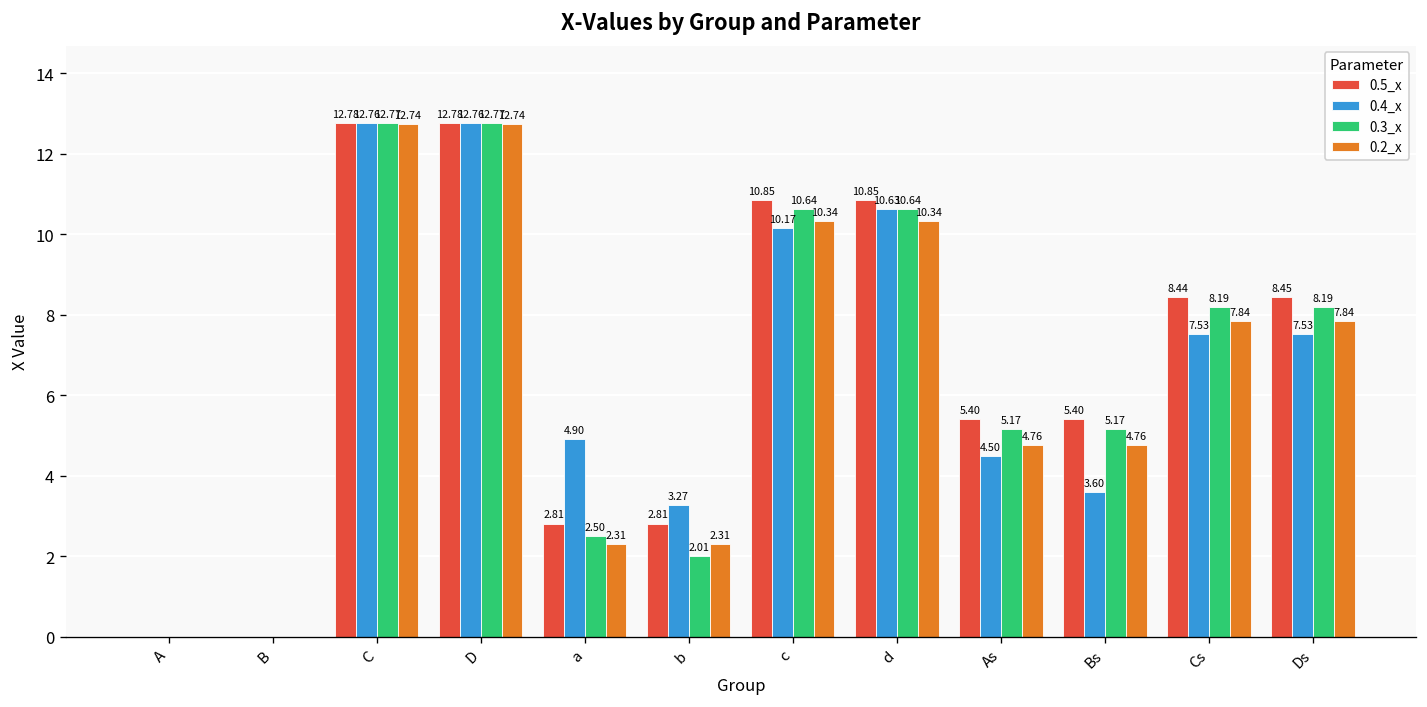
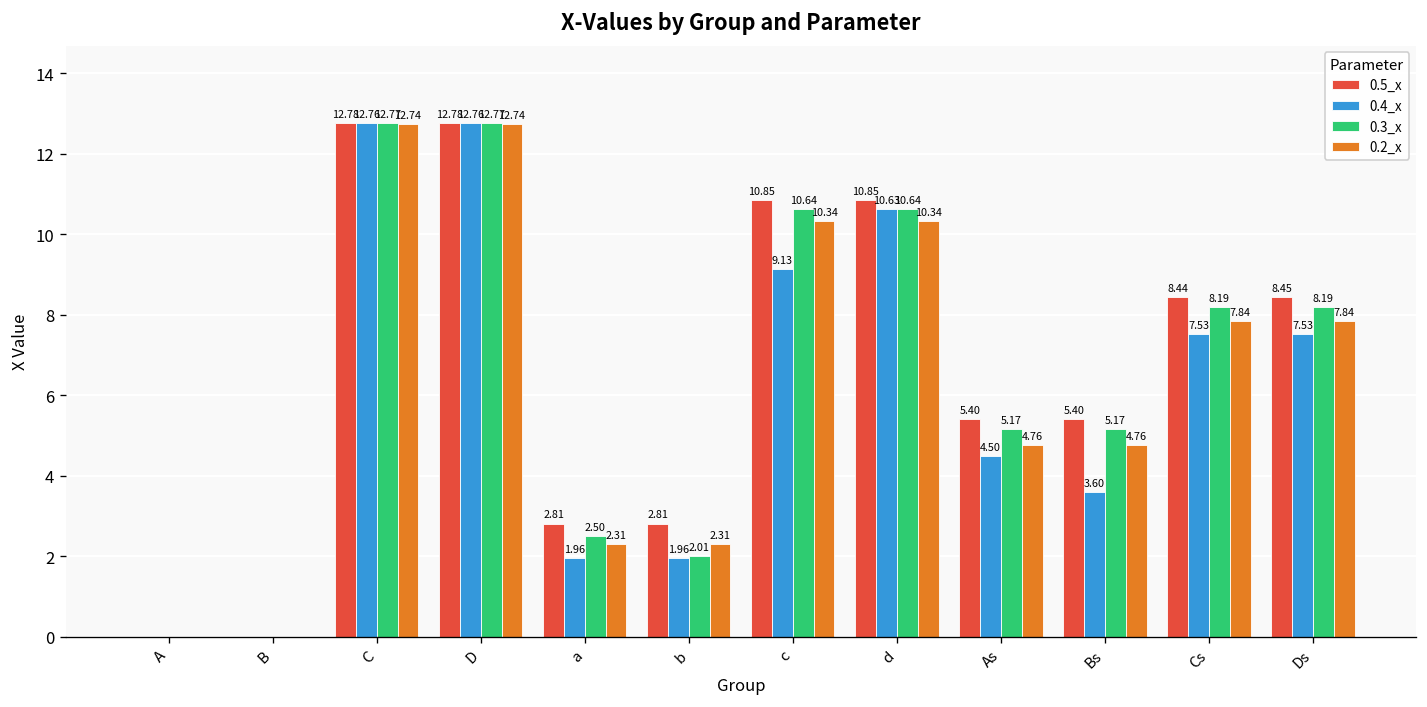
0.4_x, a: 4.90 -> 1.96
0.4_x, b: 3.27 -> 1.96
0.4_x, c: 10.17 -> 9.13
